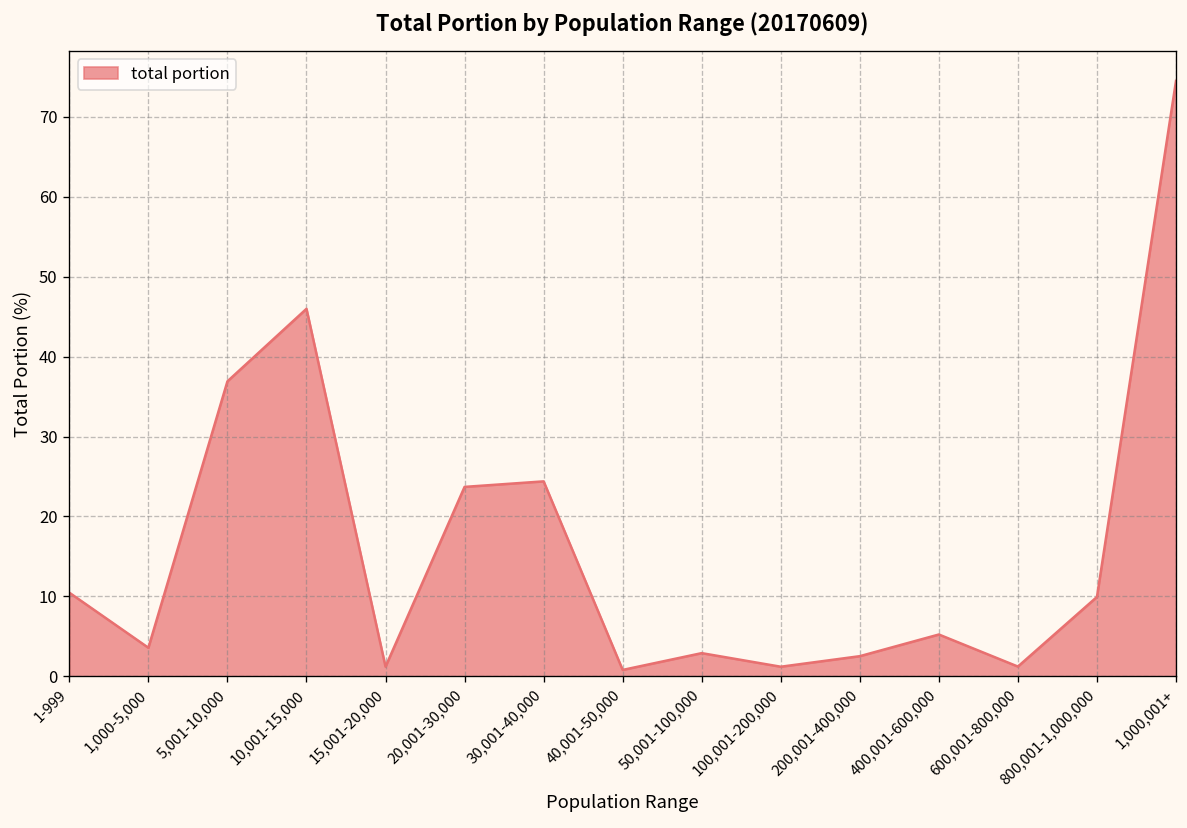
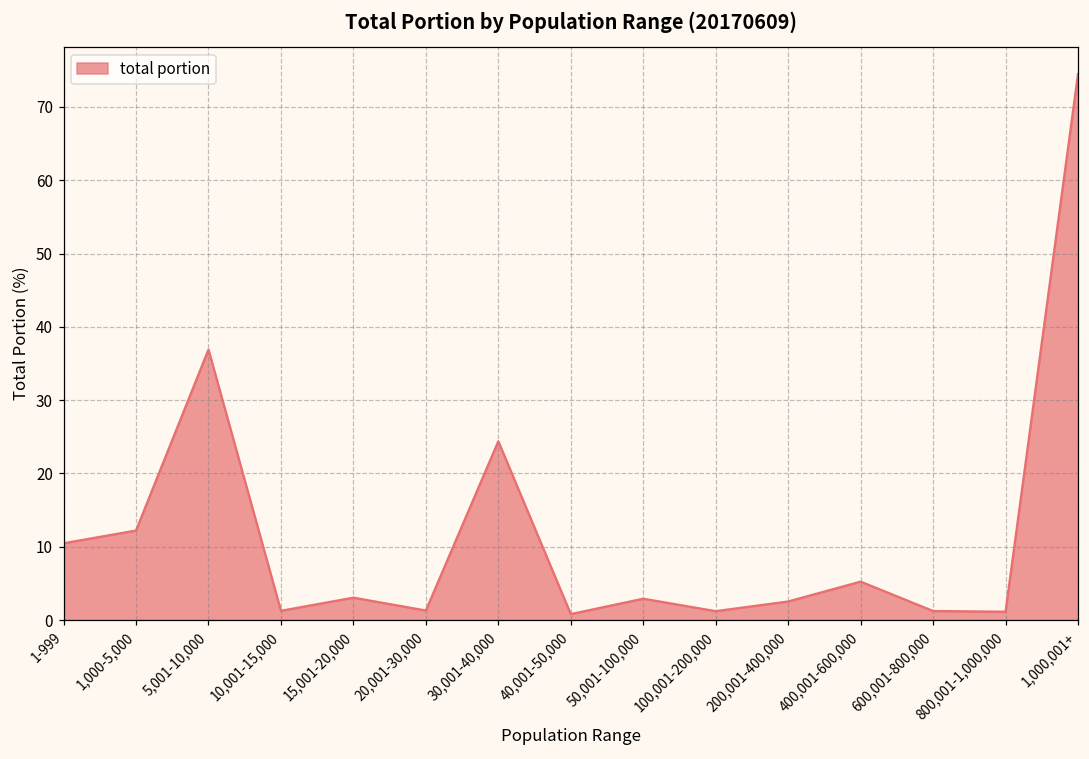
1,000-5,000: 4 -> 12
10,001-15,000: 46 -> 1
15,001-20,000: 1 -> 3
20,001-30,000: 24 -> 1
800,001-1,000,000: 10 -> 1
